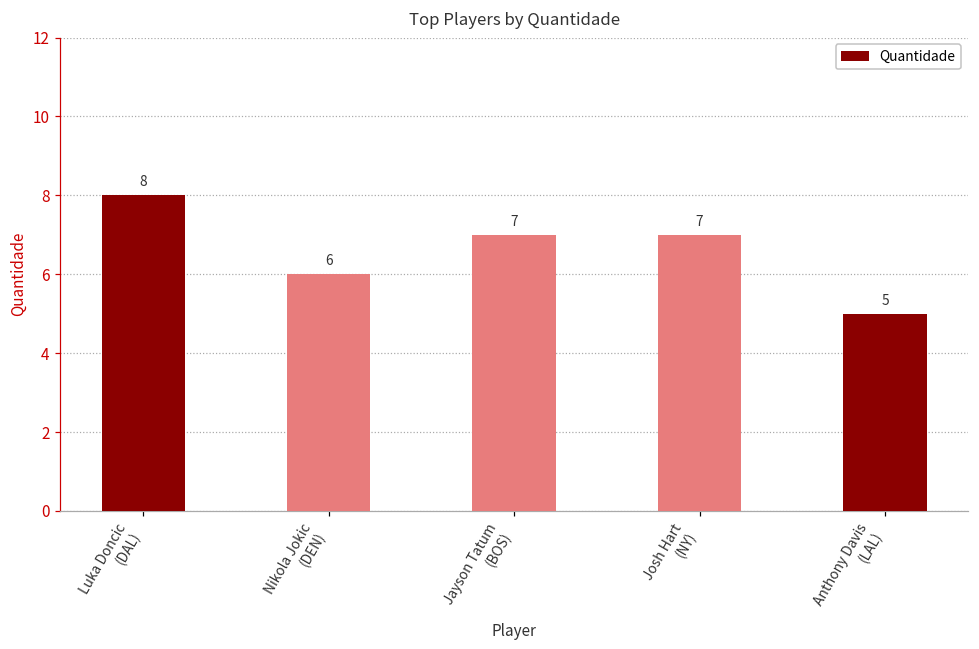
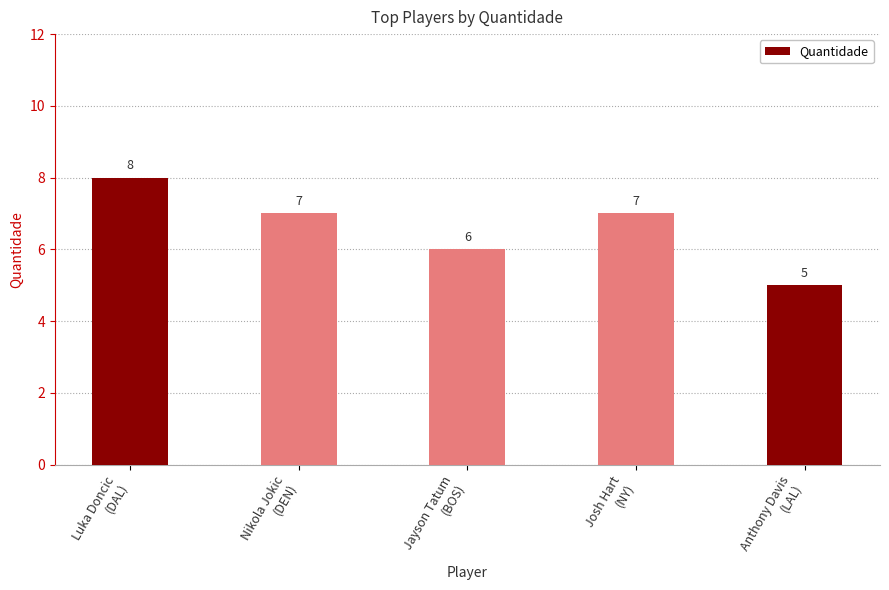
Nikola Jokic (DEN): 6 -> 7
Jayson Tatum (BOS): 7 -> 6
